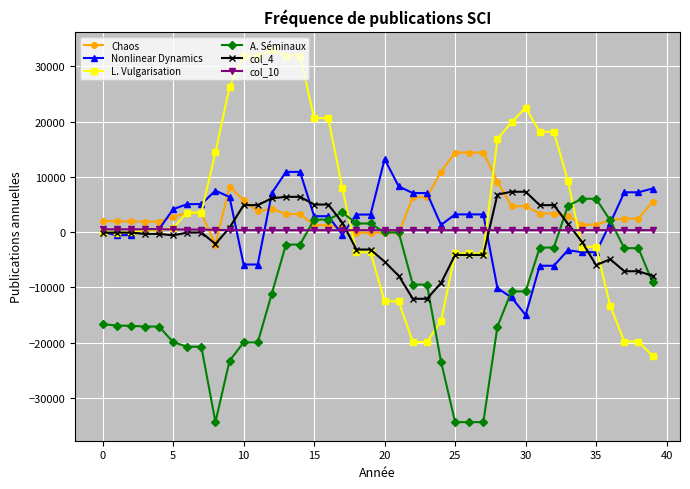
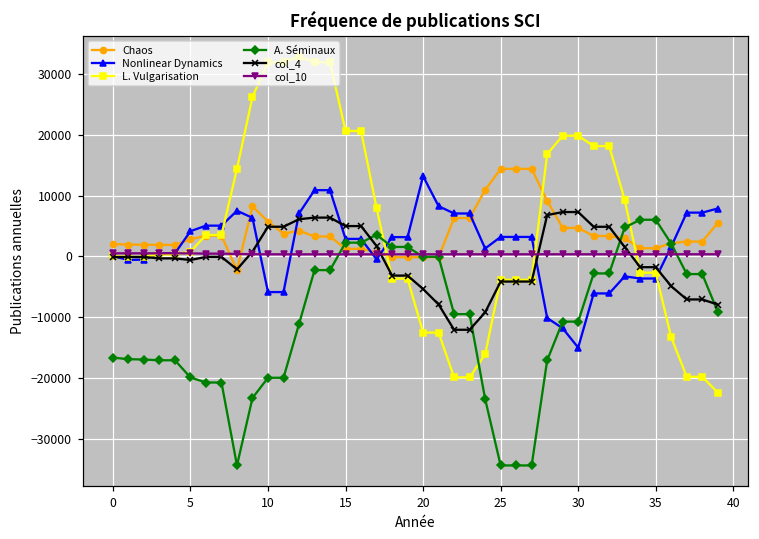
L. Vulgarisation, 30: 23000 -> 20000
col_4, 35: -6000 -> -2000
